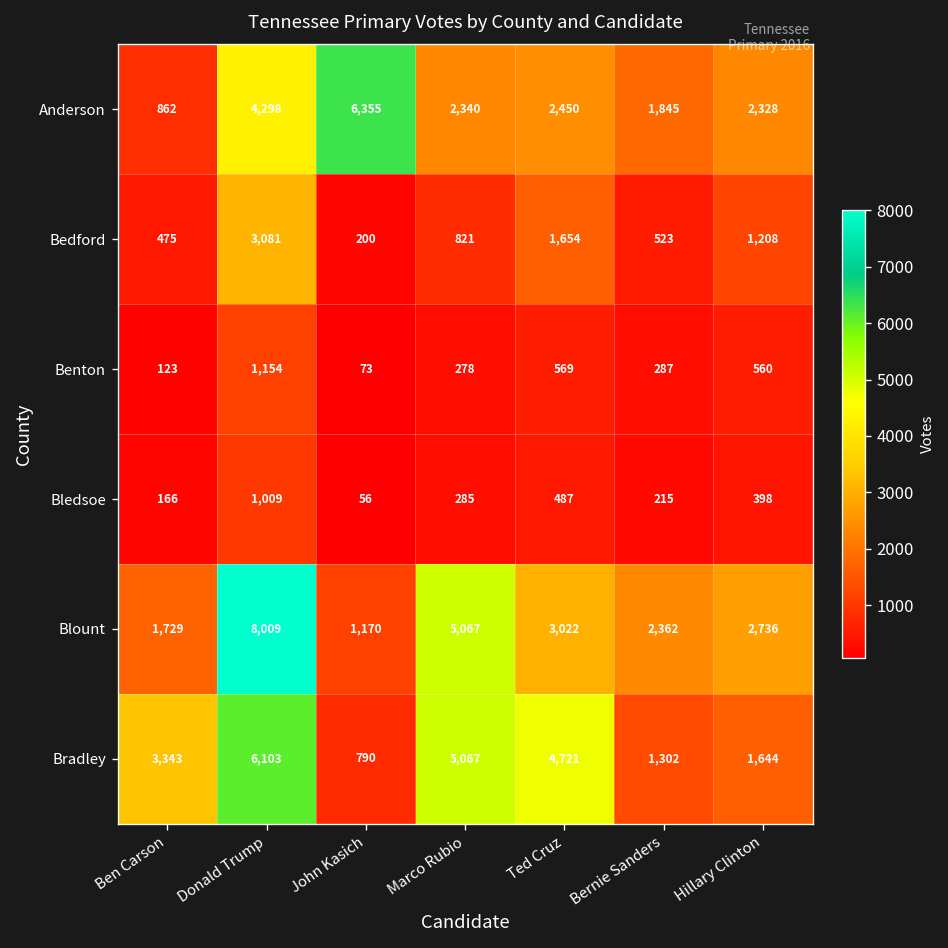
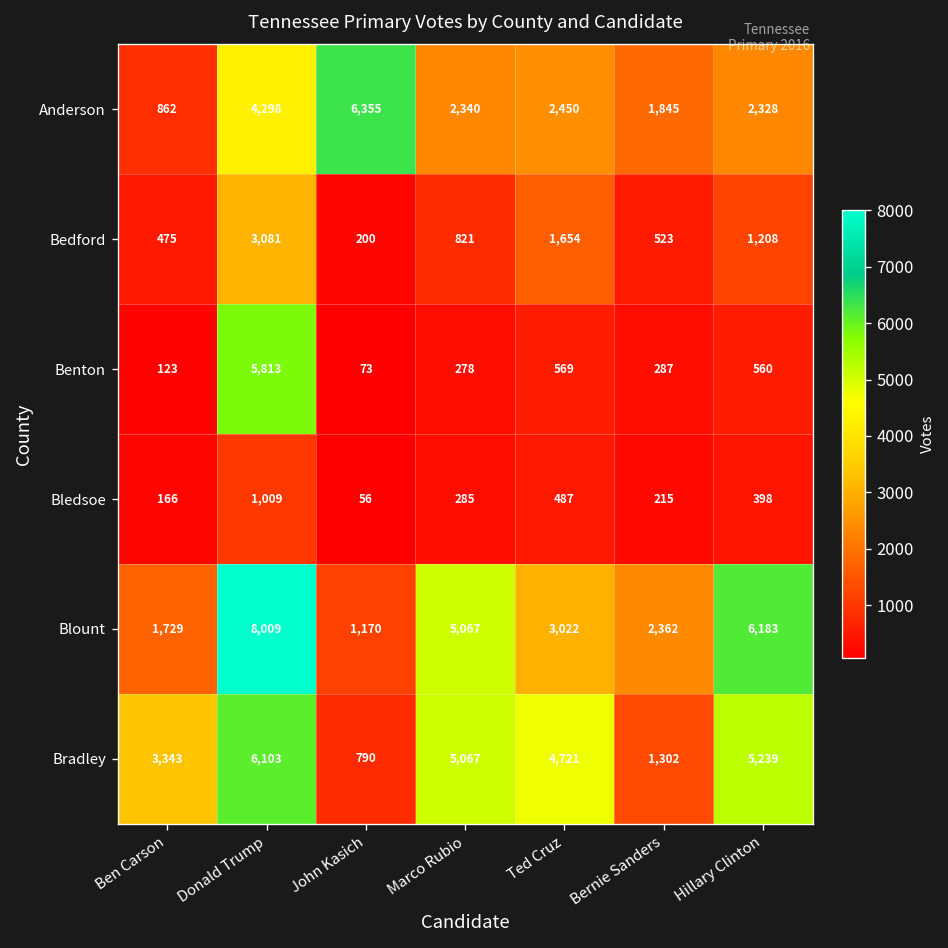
Benton, Donald Trump: 1,154 -> 5,813
Blount, Hillary Clinton: 2,736 -> 6,183
Bradley, Hillary Clinton: 1,644 -> 5,239
